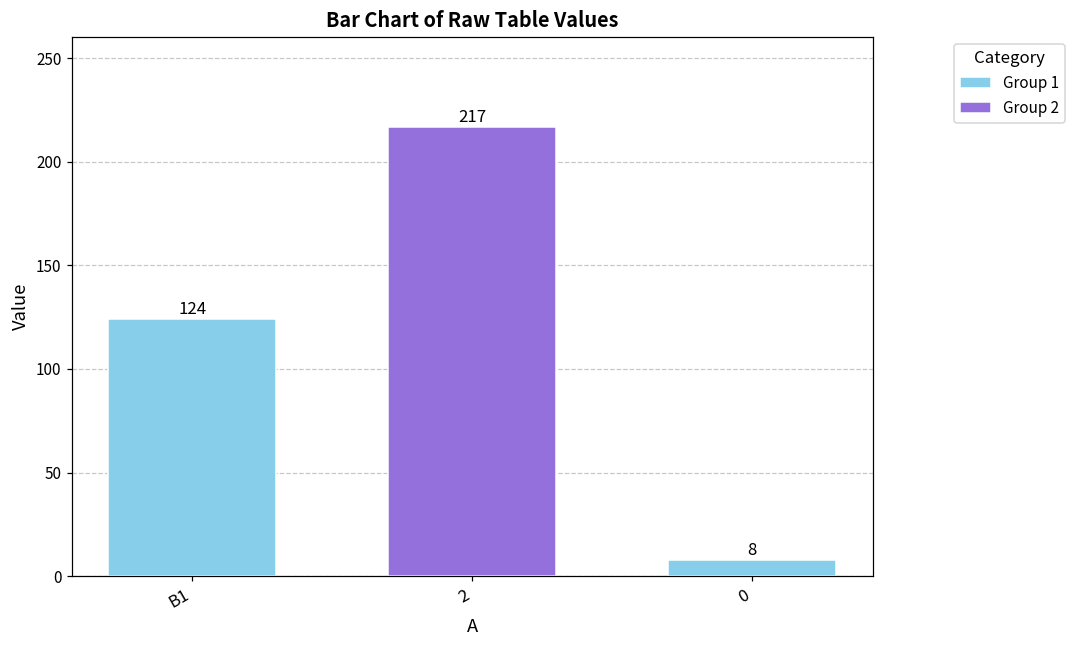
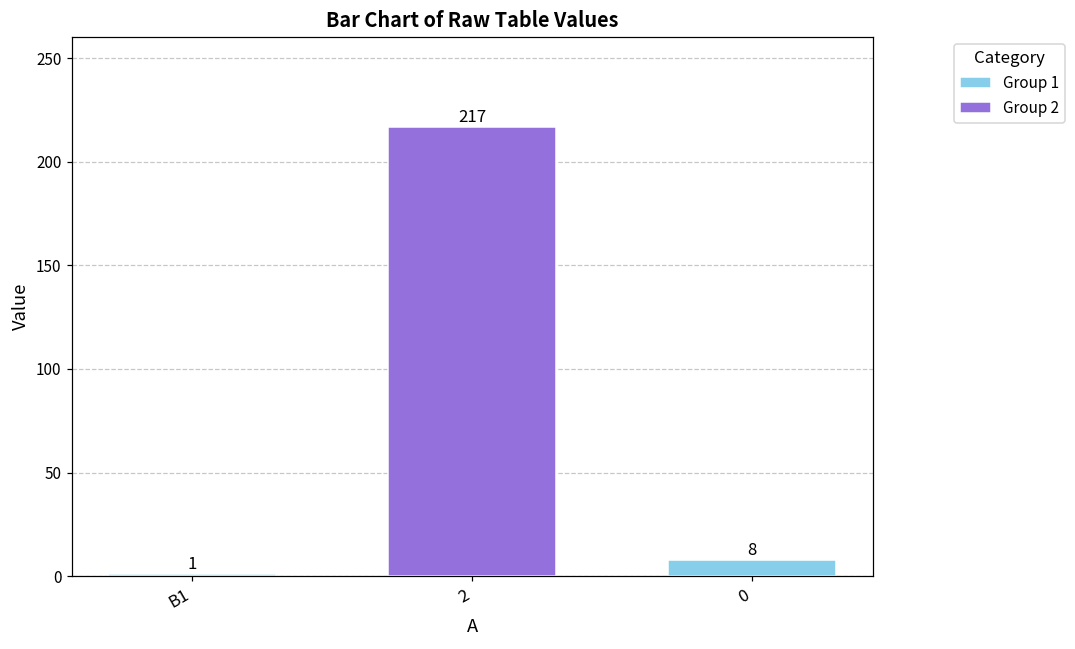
B1: 124 -> 1
